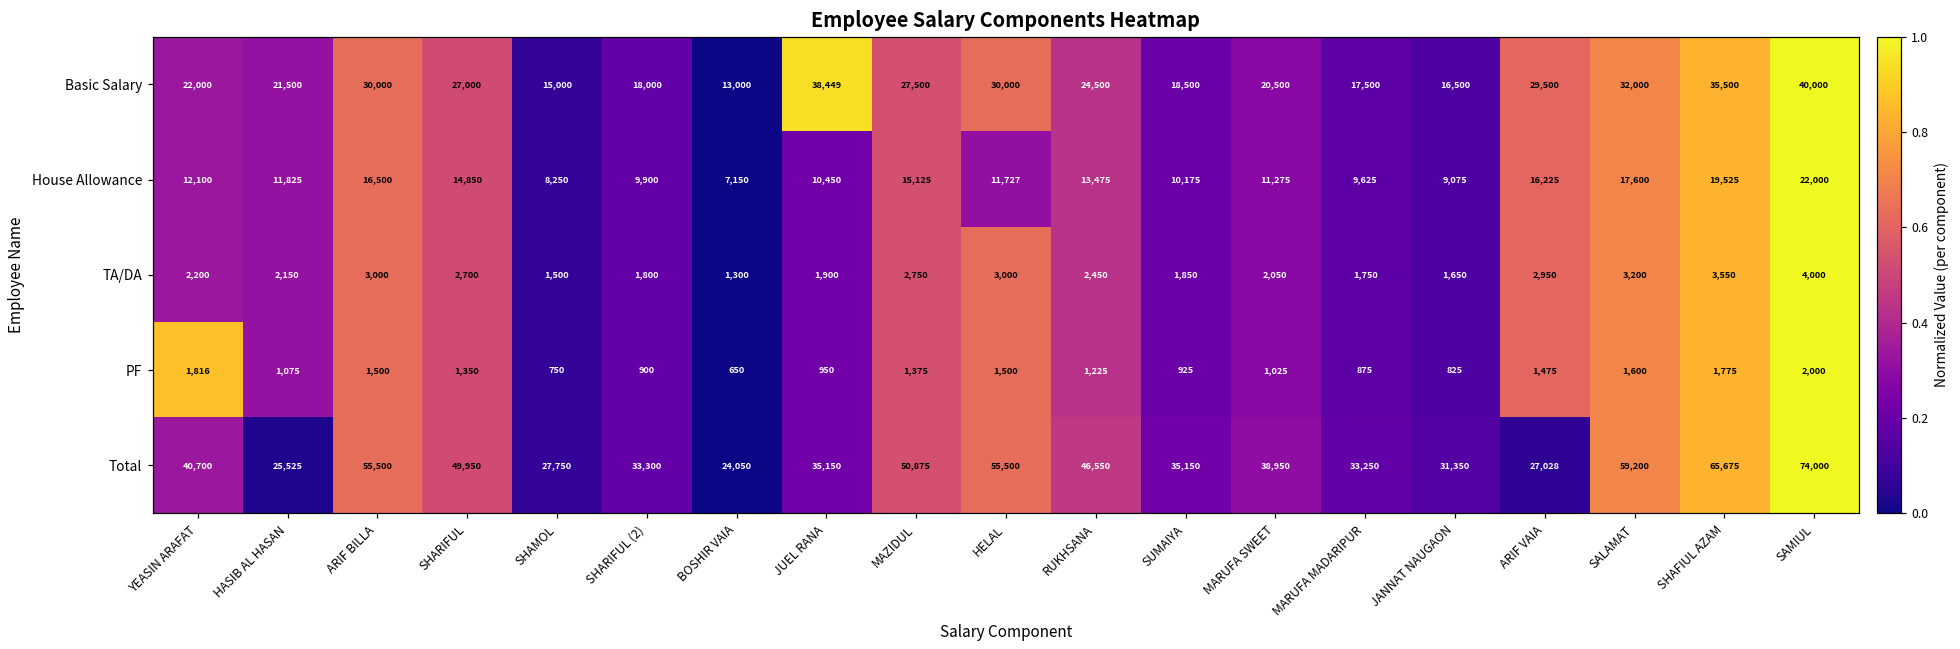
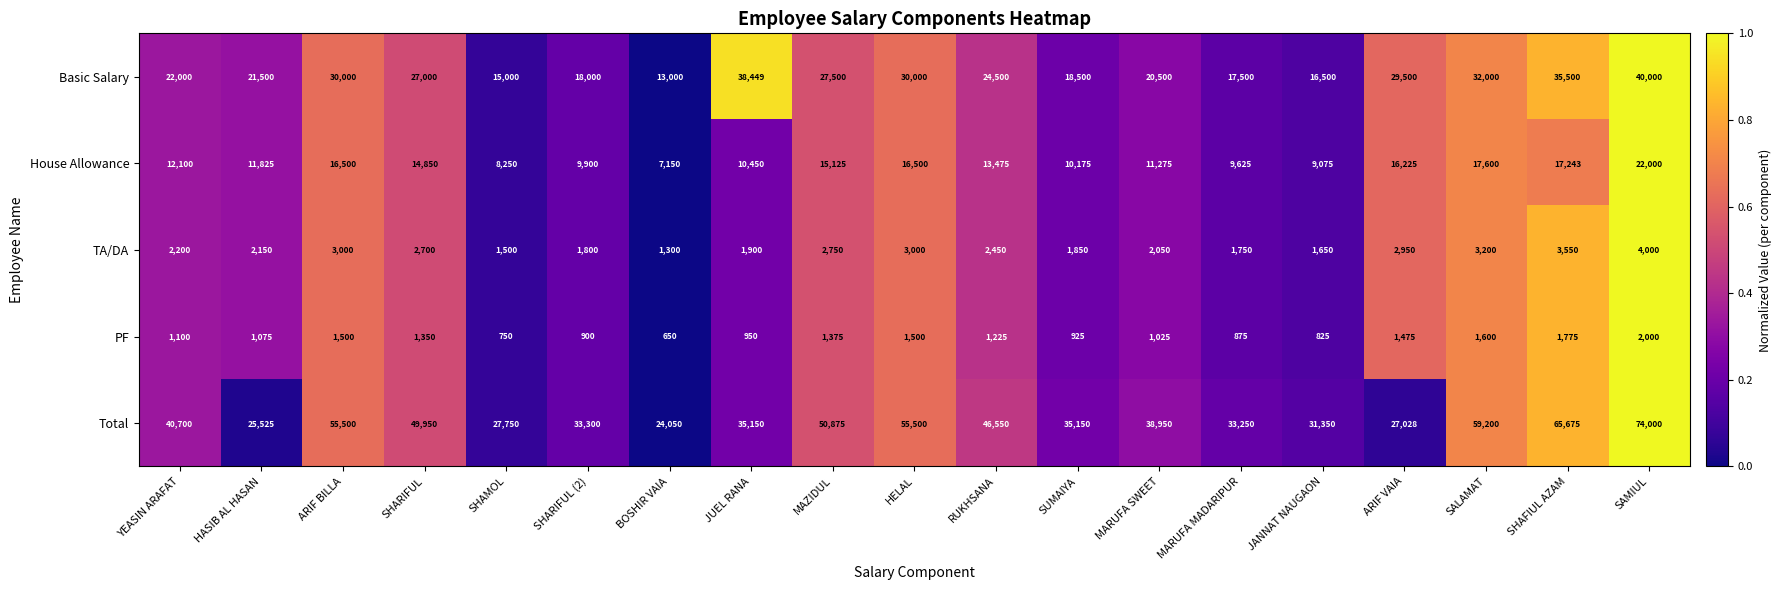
House Allowance, HELAL: 11,727 -> 16,500
House Allowance, SHAFIUL AZAM: 19,525 -> 17,243
PF, YEASIN ARAFAT: 1,816 -> 1,100
